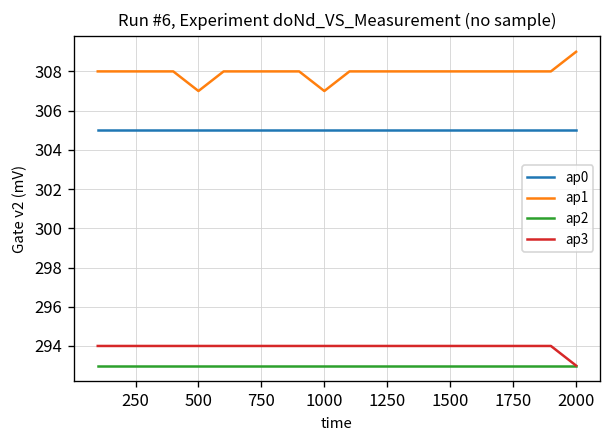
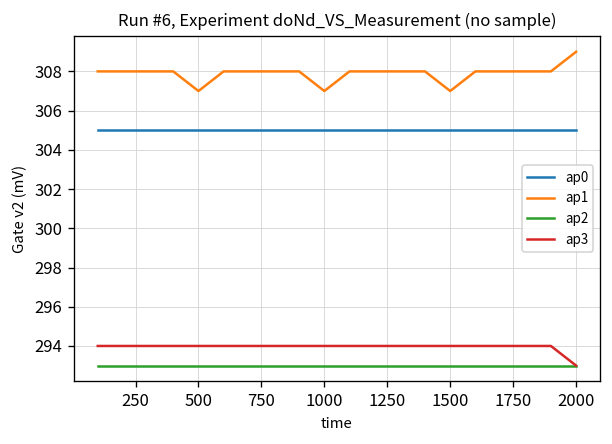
ap1, 1500: 308 -> 307
